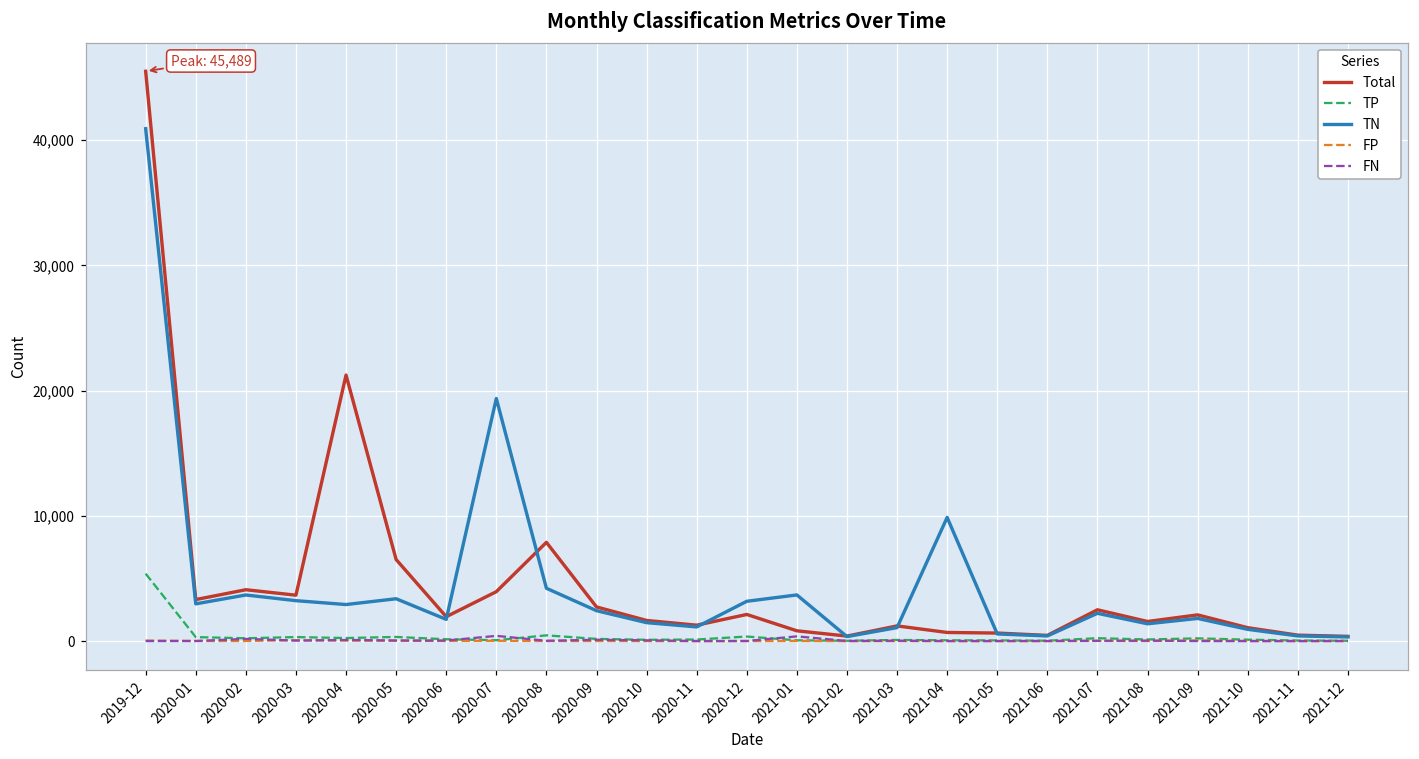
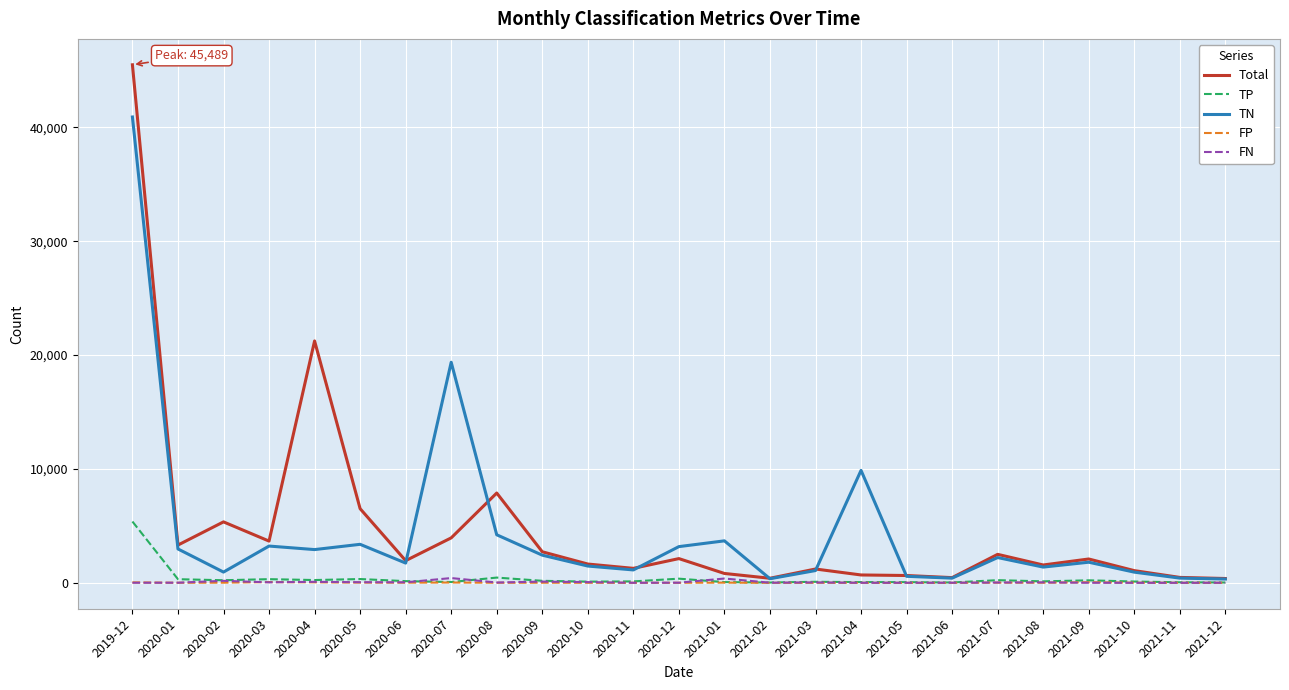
Total, 2020-02: 4,100 -> 5,400
TN, 2020-02: 3,700 -> 900
